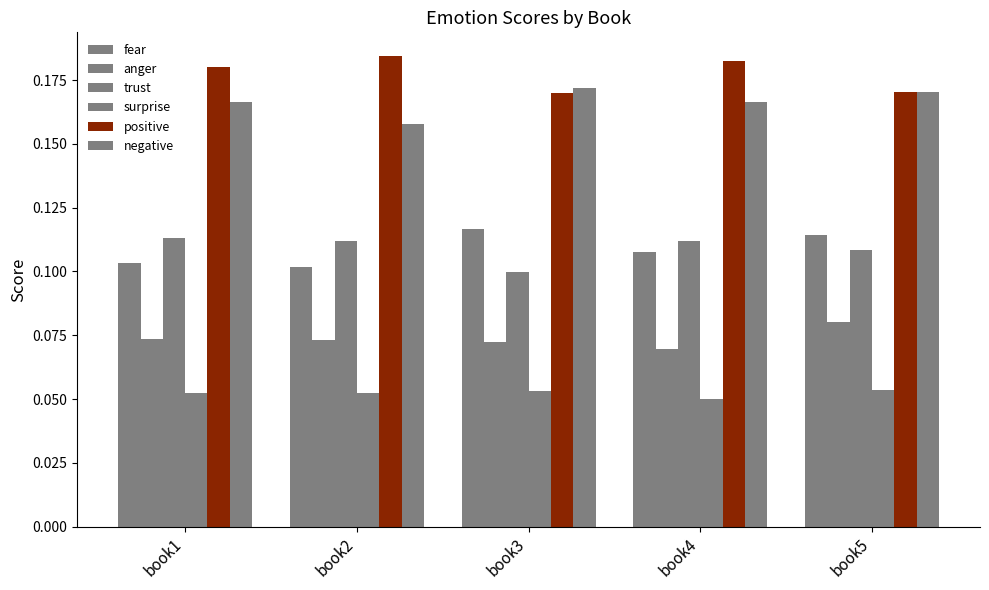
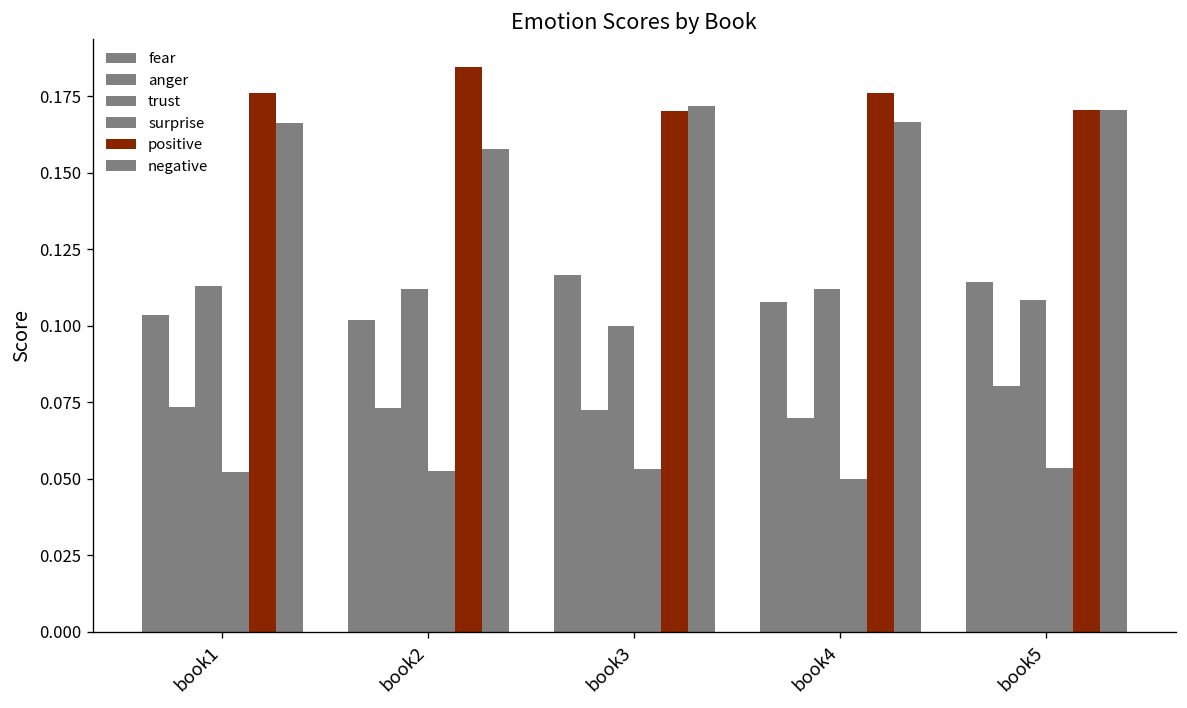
positive, book1: 0.180 -> 0.176
positive, book4: 0.183 -> 0.176
